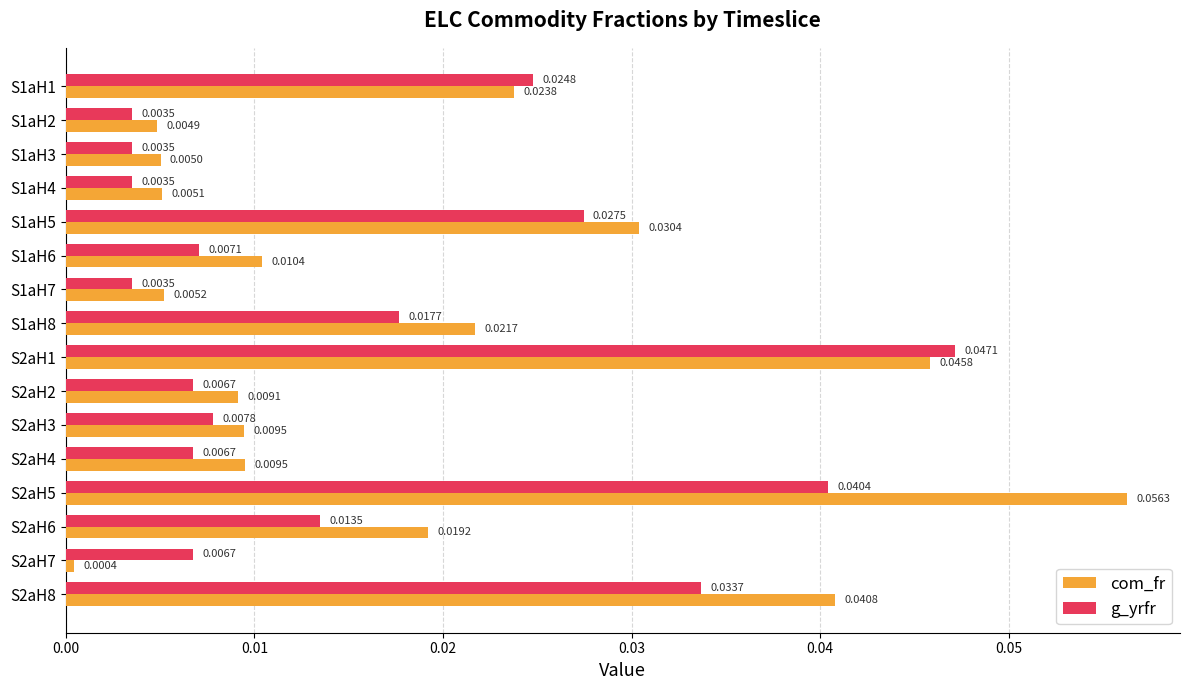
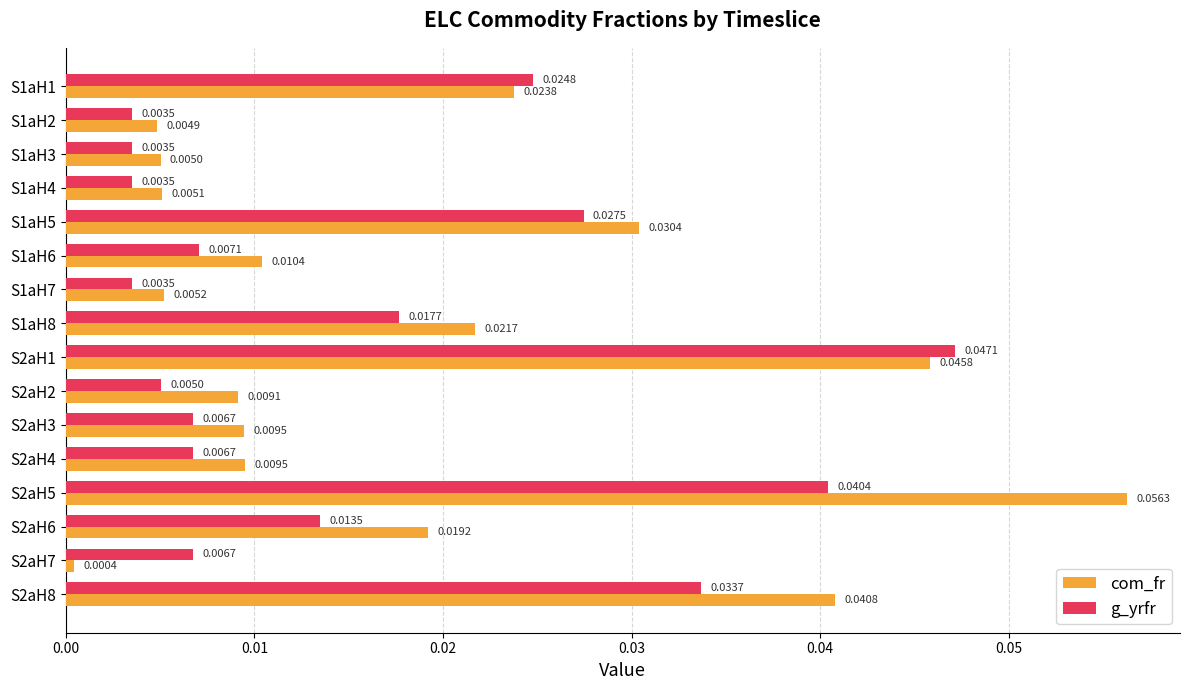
g_yrfr, S2aH2: 0.0067 -> 0.0050
g_yrfr, S2aH3: 0.0078 -> 0.0067
